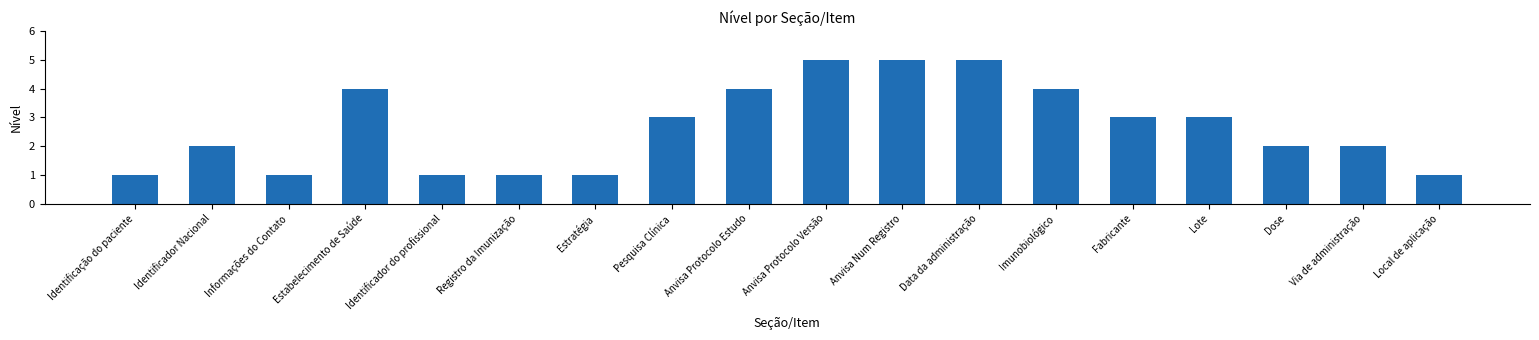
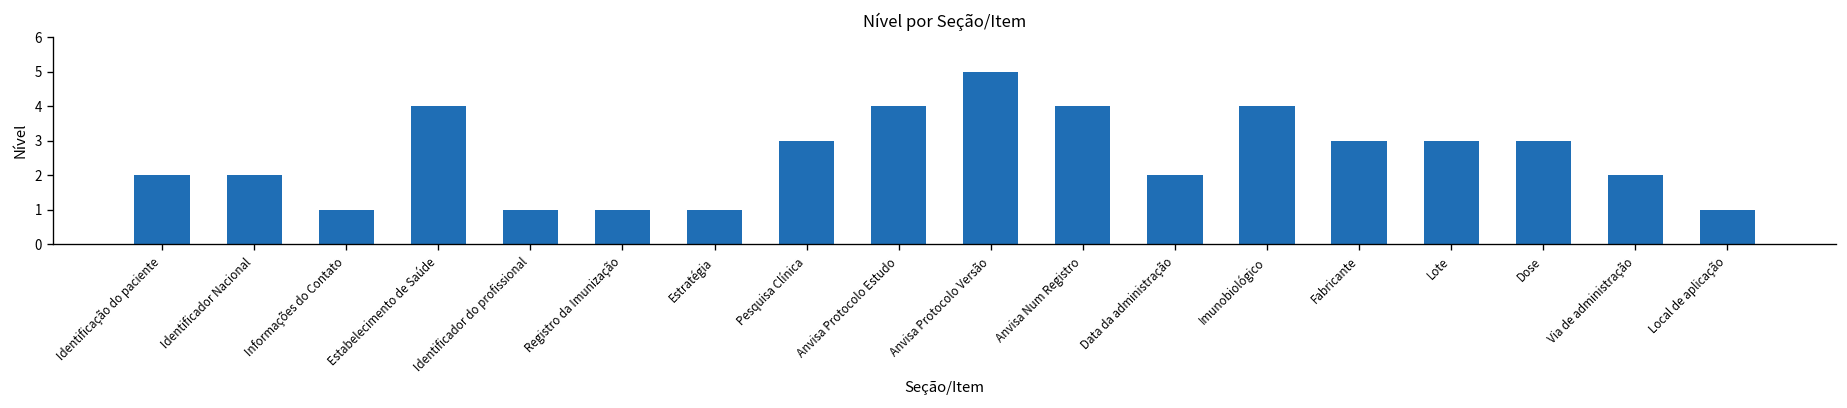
Identificação do paciente: 1 -> 2
Anvisa Num Registro: 5 -> 4
Data da administração: 5 -> 2
Dose: 2 -> 3
